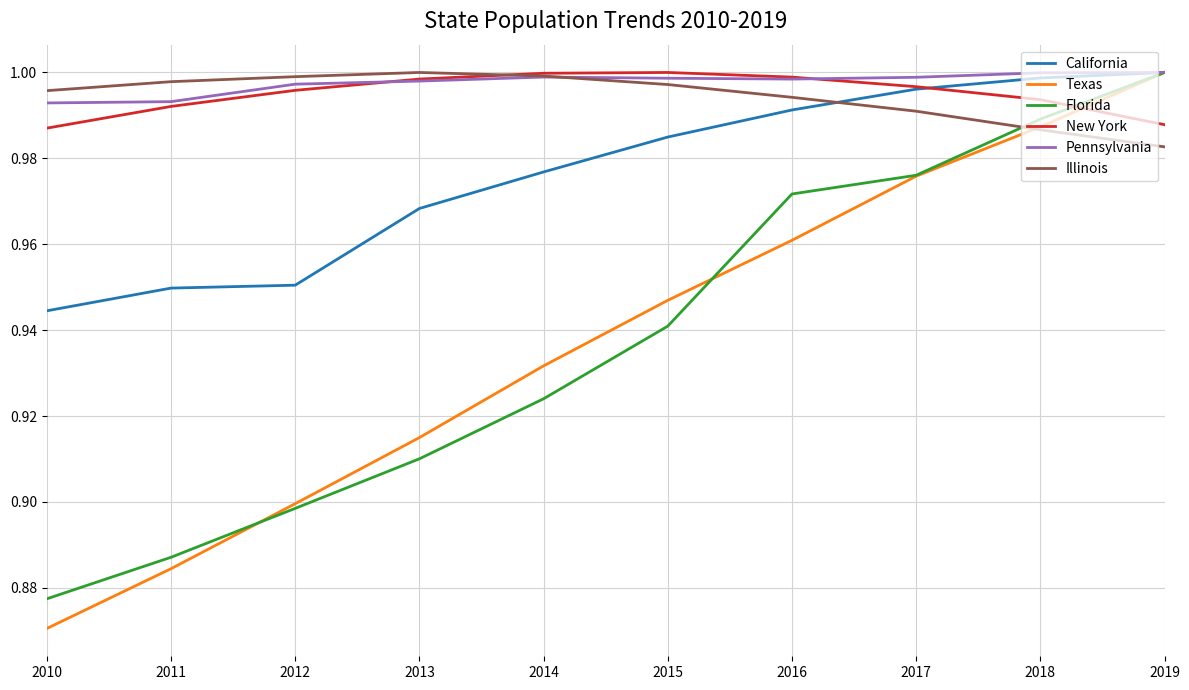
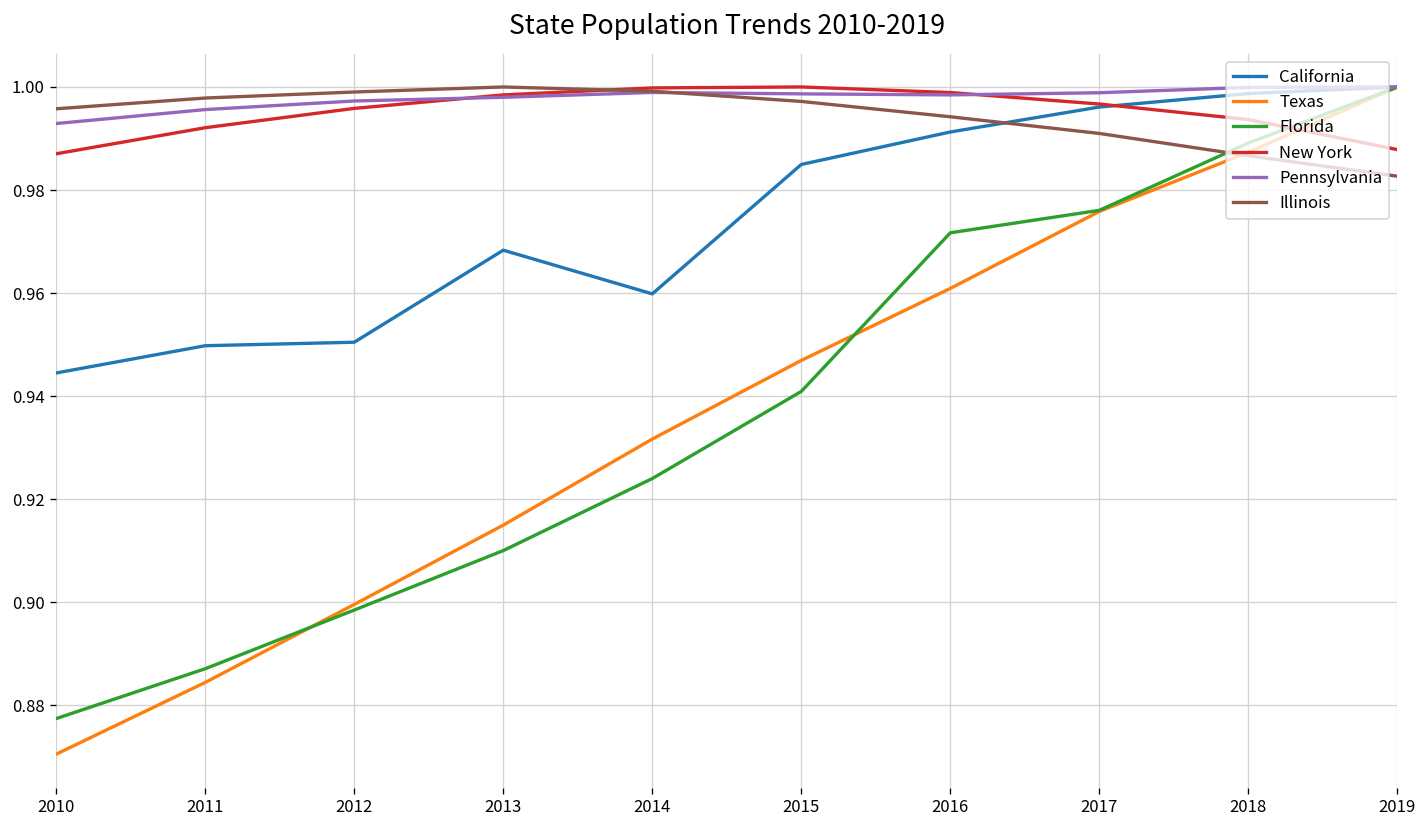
Pennsylvania, 2011: 0.993 -> 0.996
California, 2014: 0.977 -> 0.960
